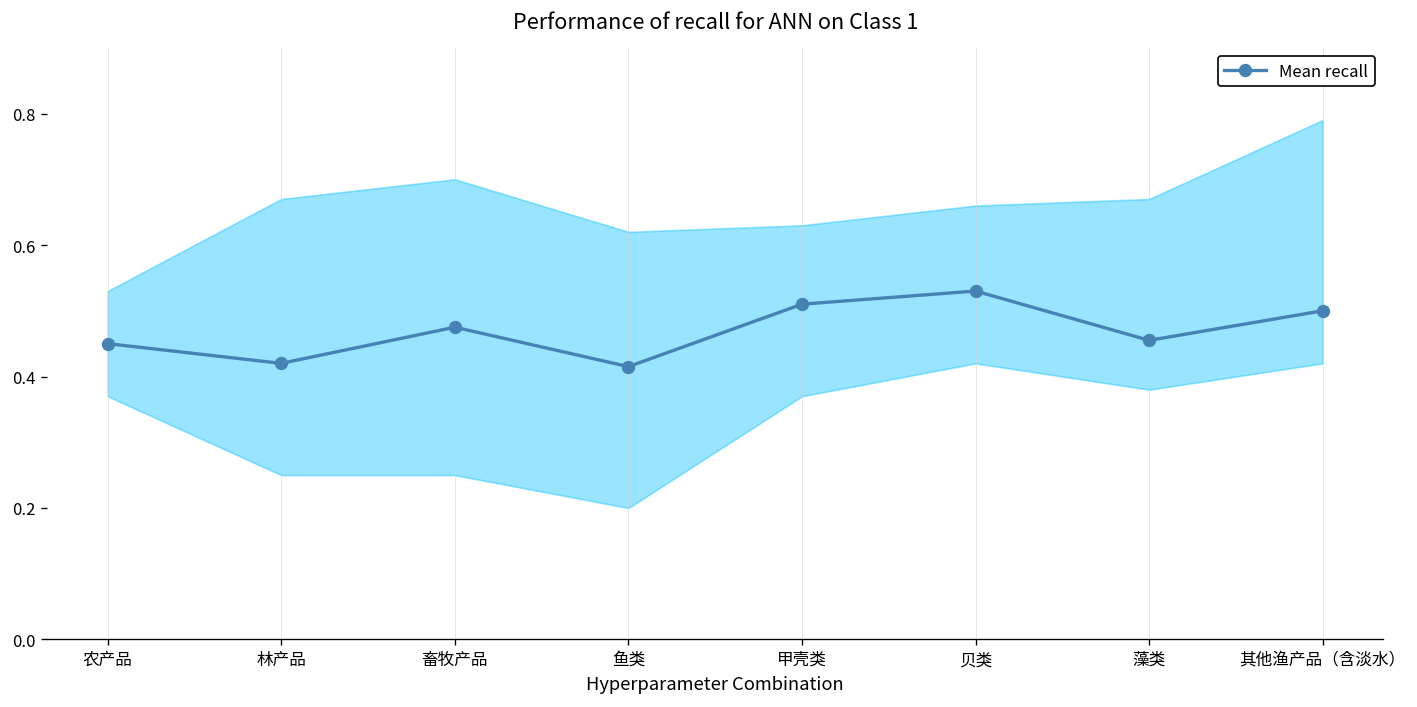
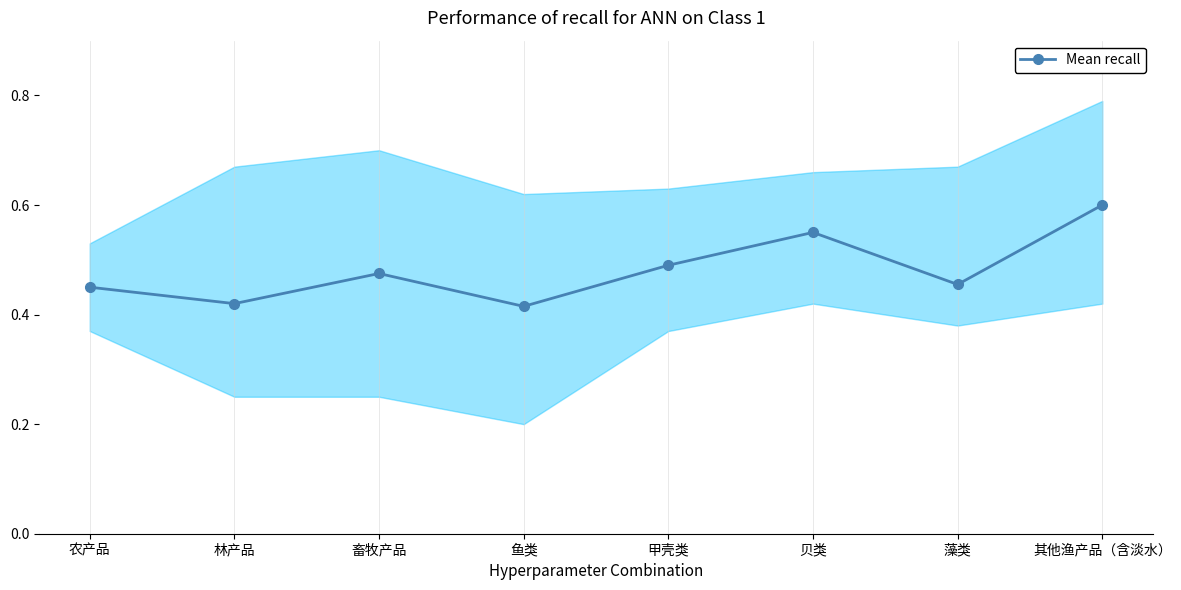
Mean recall, 甲壳类: 0.51 -> 0.49
Mean recall, 贝类: 0.53 -> 0.55
Mean recall, 其他渔产品（含淡水）: 0.5 -> 0.6
